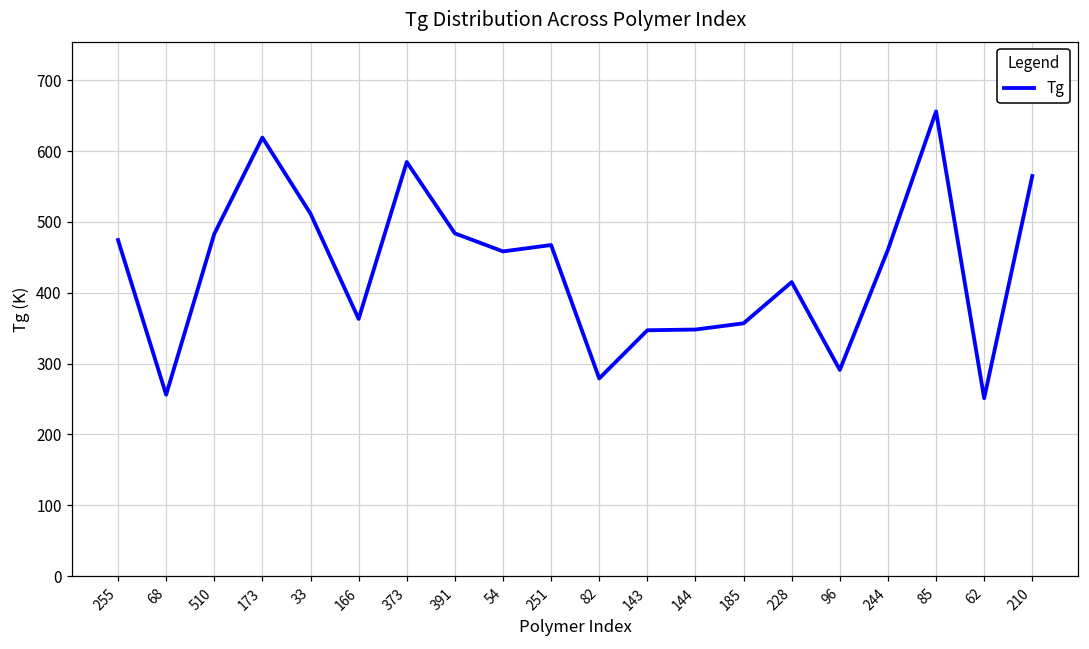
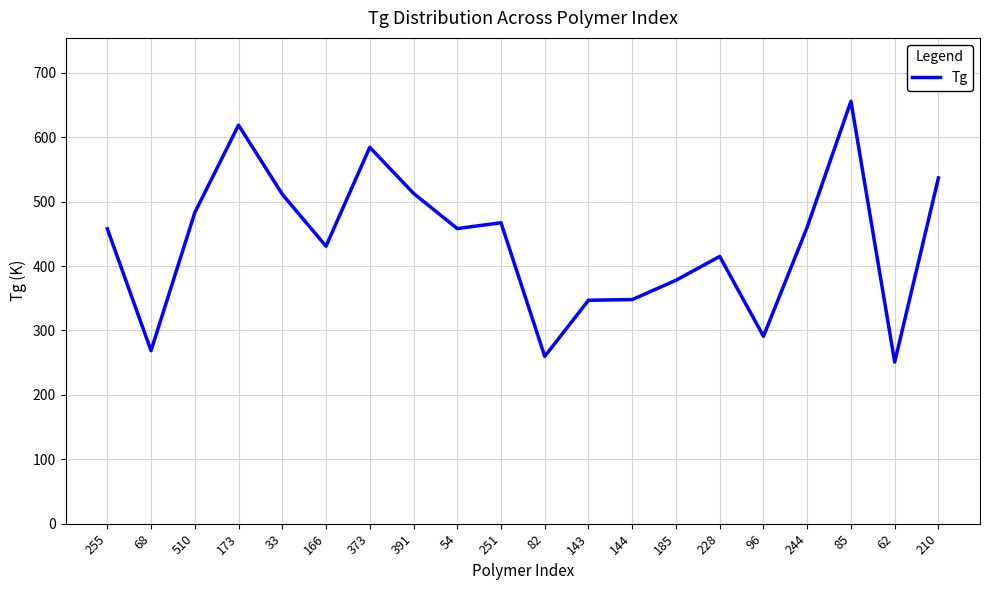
255: 470 -> 460
68: 260 -> 270
166: 360 -> 430
391: 480 -> 510
82: 280 -> 260
185: 360 -> 380
210: 560 -> 540
